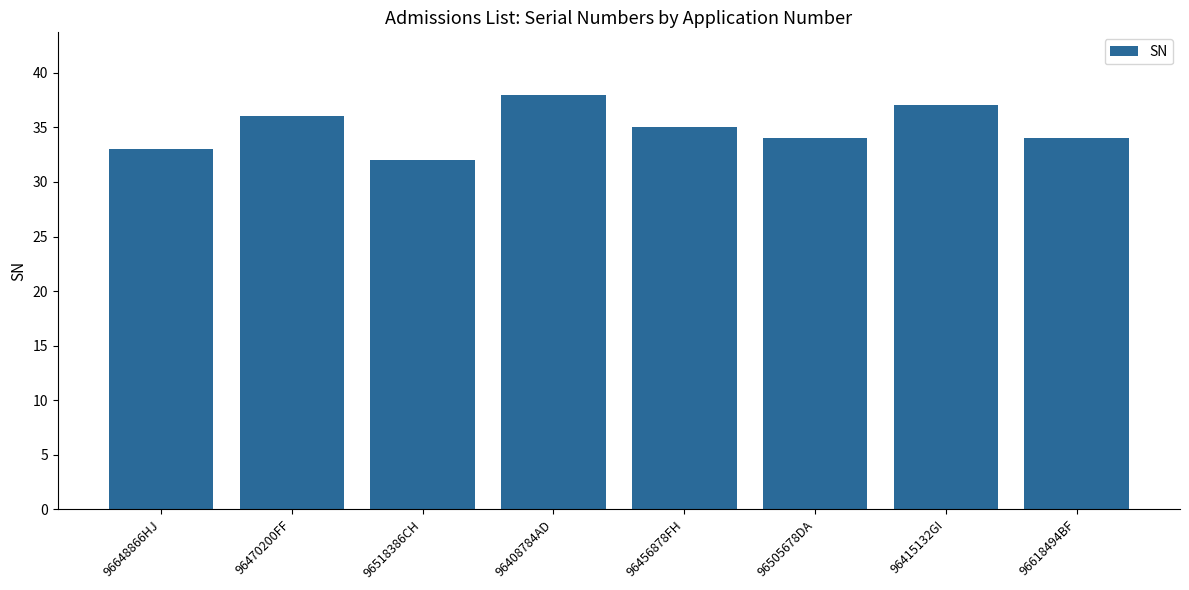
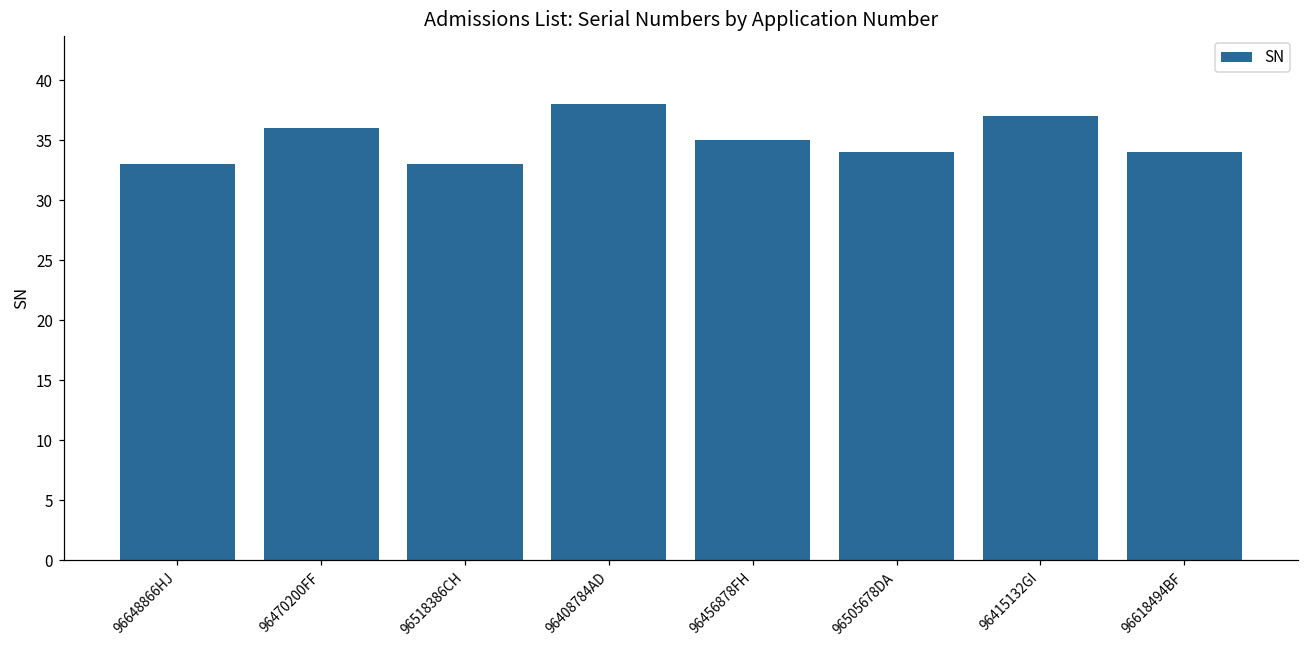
96518386CH: 32 -> 33
